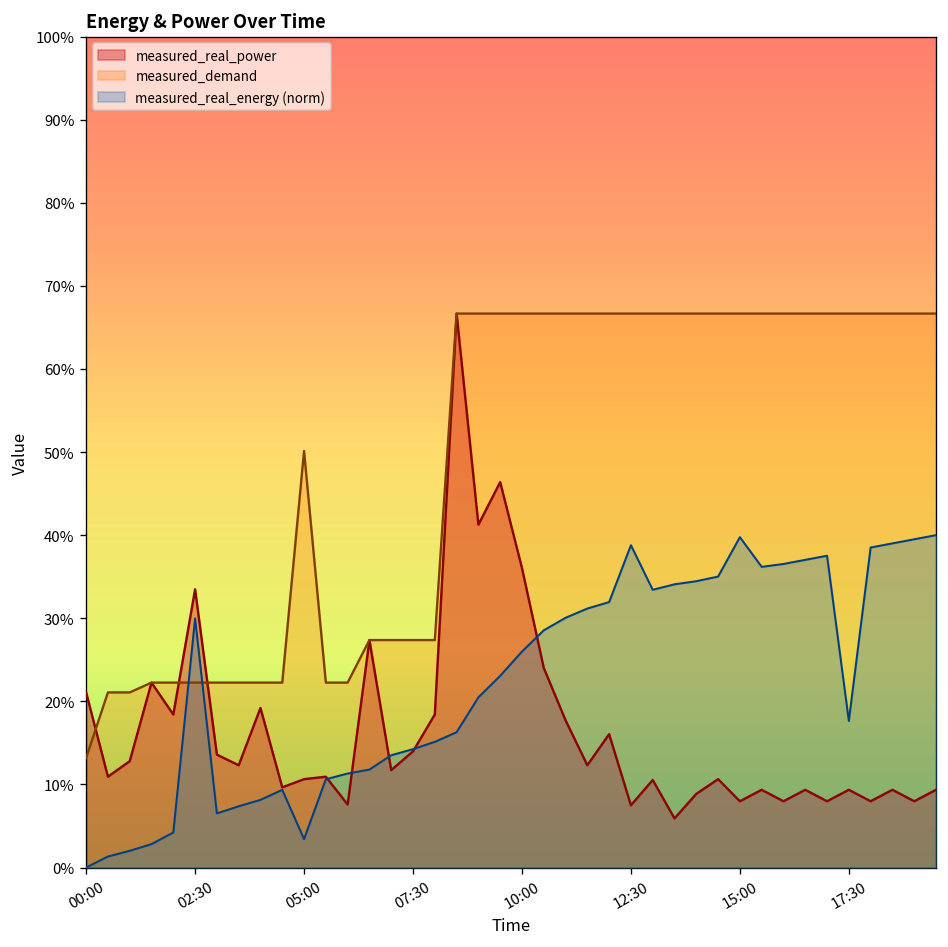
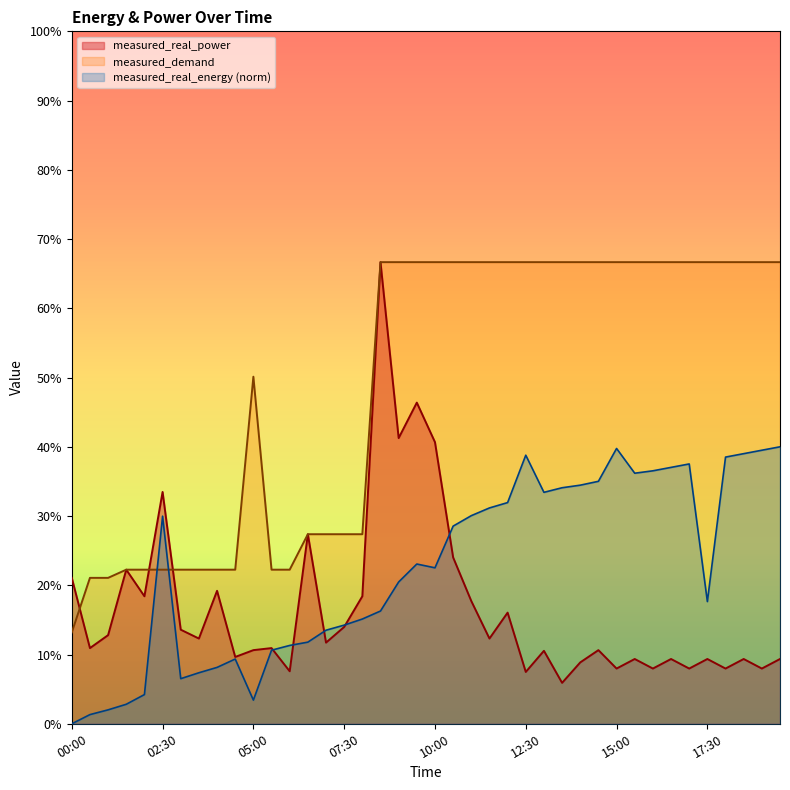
measured_real_power, 10:00: 36% -> 41%
measured_real_energy (norm), 10:00: 26% -> 23%
